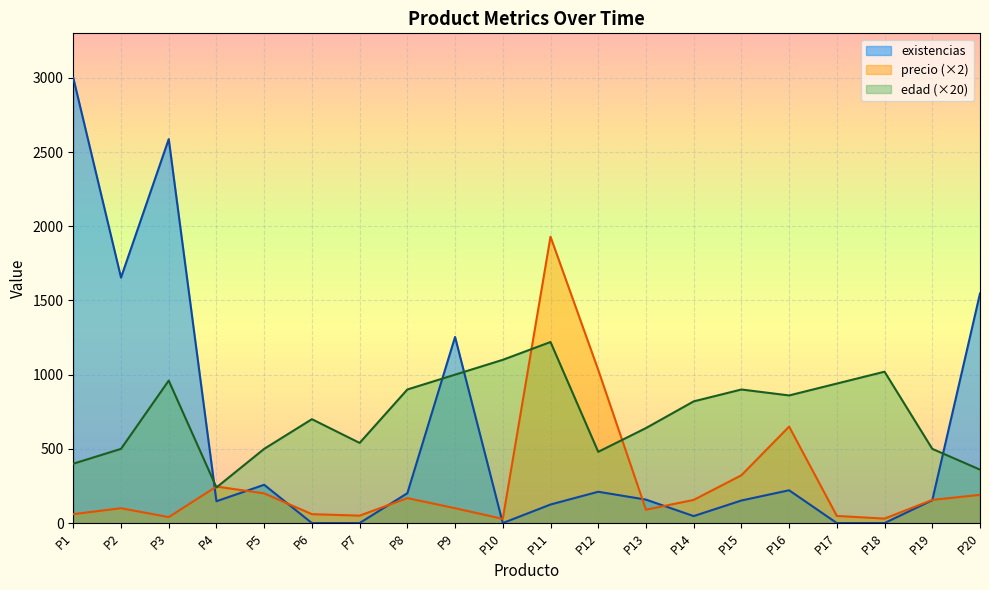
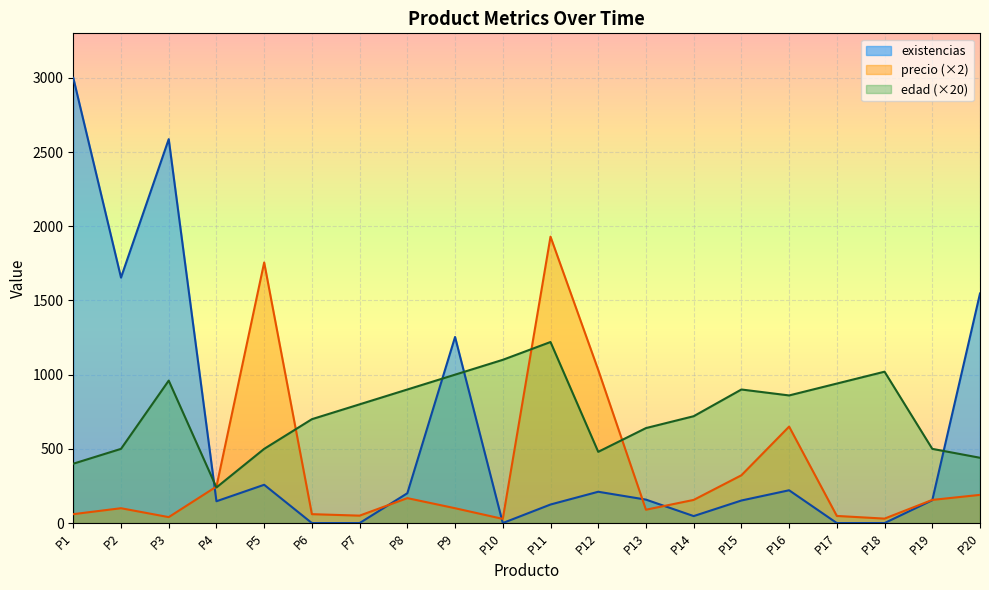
precio (×2), P5: 200 -> 1760
edad (×20), P7: 540 -> 800
edad (×20), P14: 820 -> 720
edad (×20), P20: 360 -> 440
